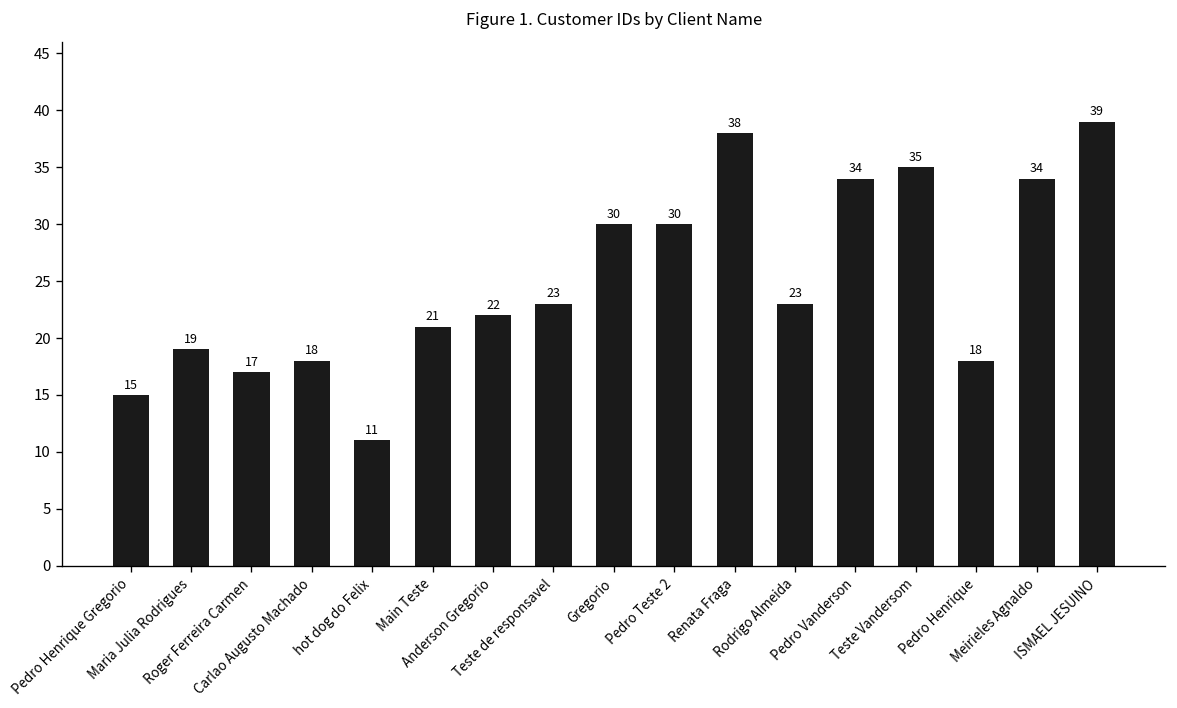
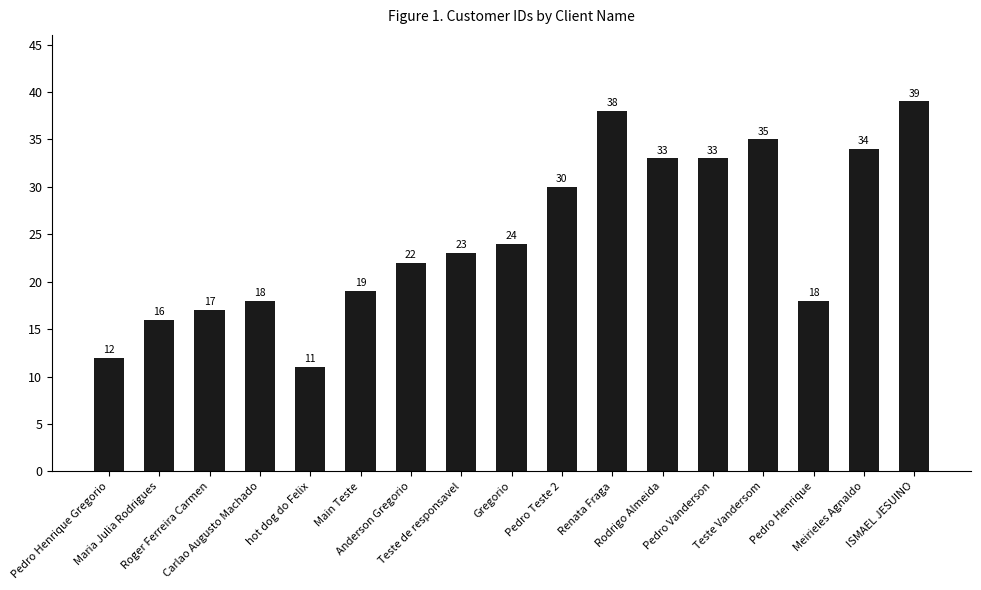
Pedro Henrique Gregorio: 15 -> 12
Maria Julia Rodrigues: 19 -> 16
Main Teste: 21 -> 19
Gregorio: 30 -> 24
Rodrigo Almeida: 23 -> 33
Pedro Vanderson: 34 -> 33
